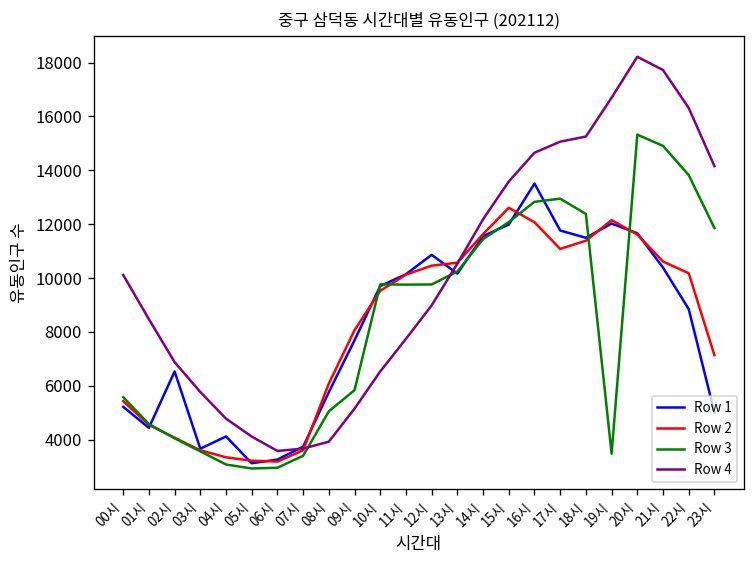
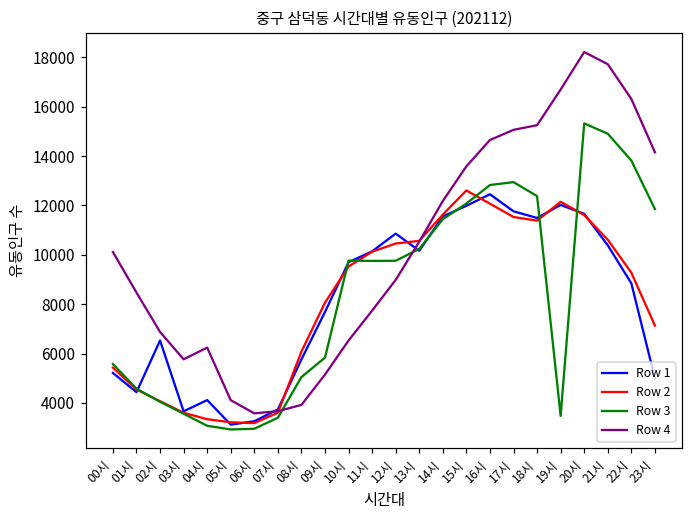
Row 4, 04시: 4800 -> 6200
Row 1, 16시: 13500 -> 12500
Row 2, 17시: 11100 -> 11500
Row 2, 22시: 10200 -> 9300
